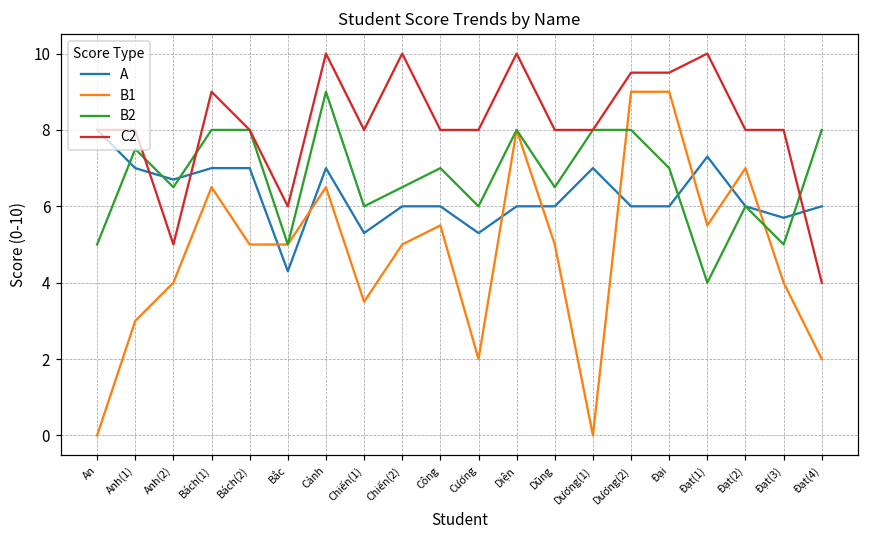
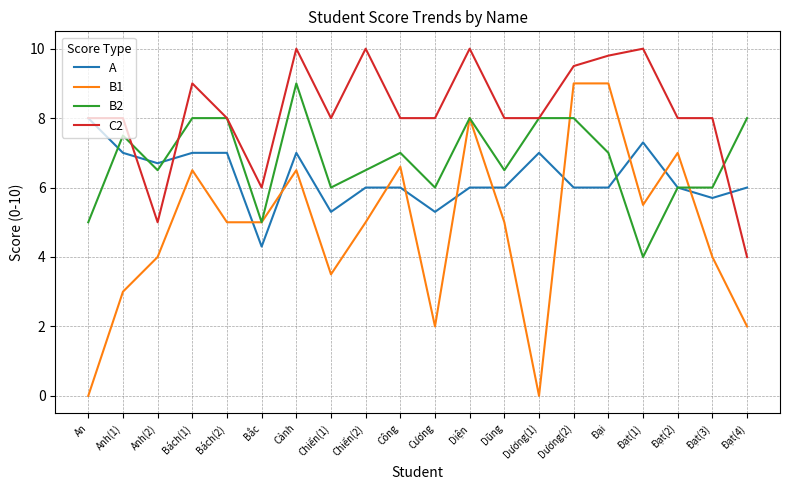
B1, Công: 5.5 -> 6.6
C2, Đại: 9.5 -> 9.8
B2, Đạt(3): 5 -> 6
